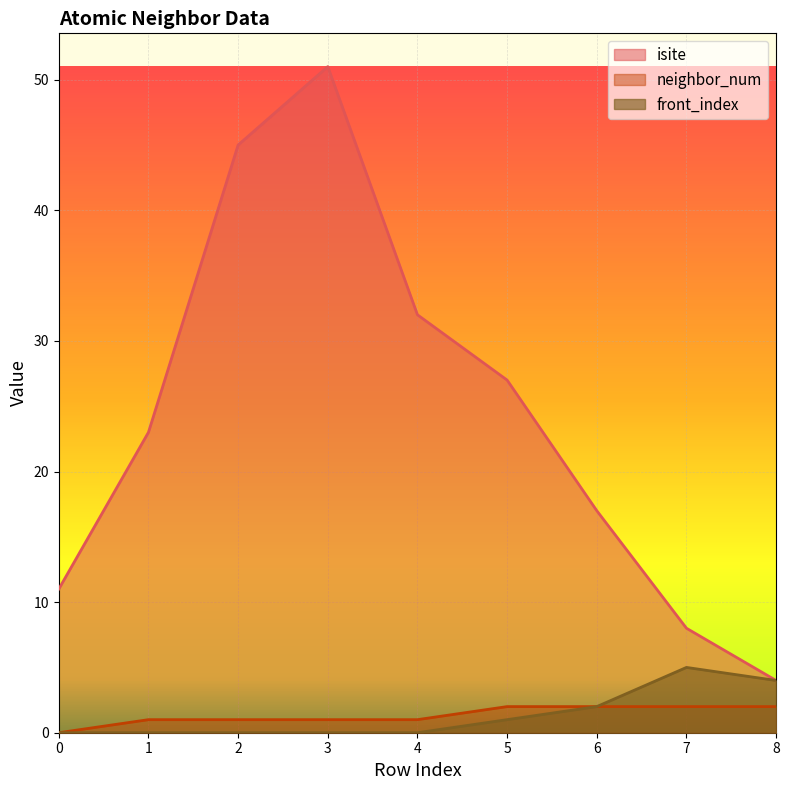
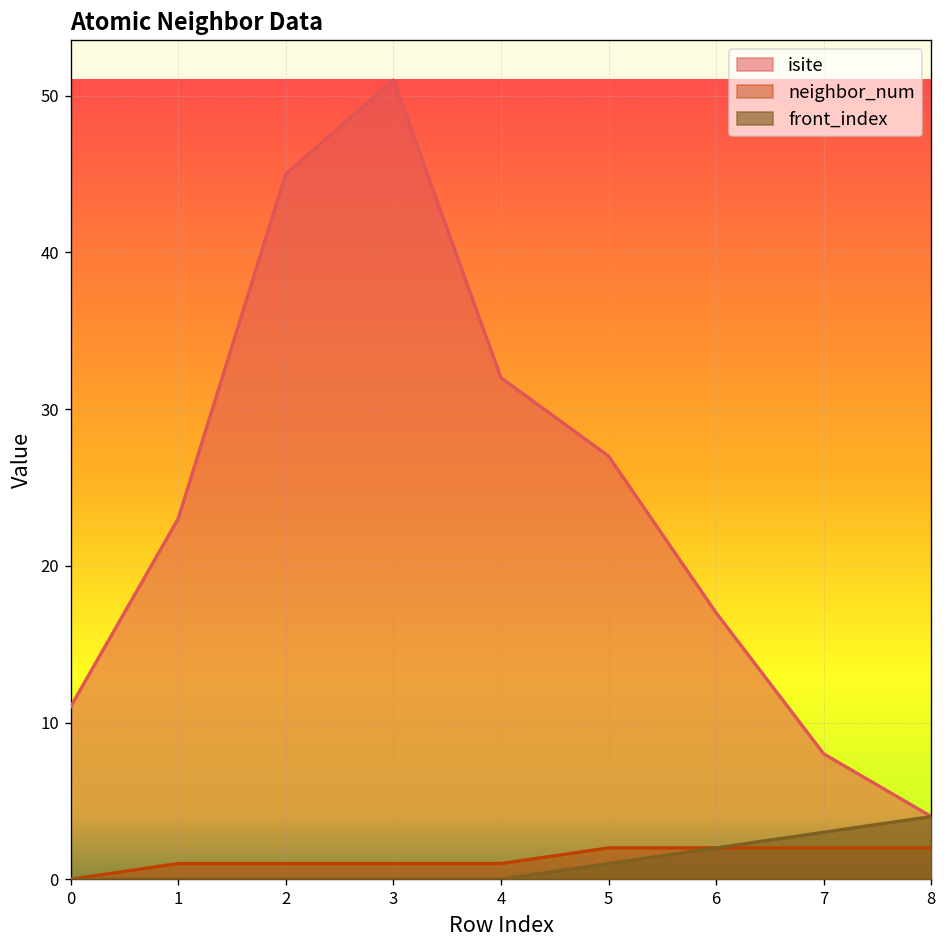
front_index, 7: 5 -> 3
